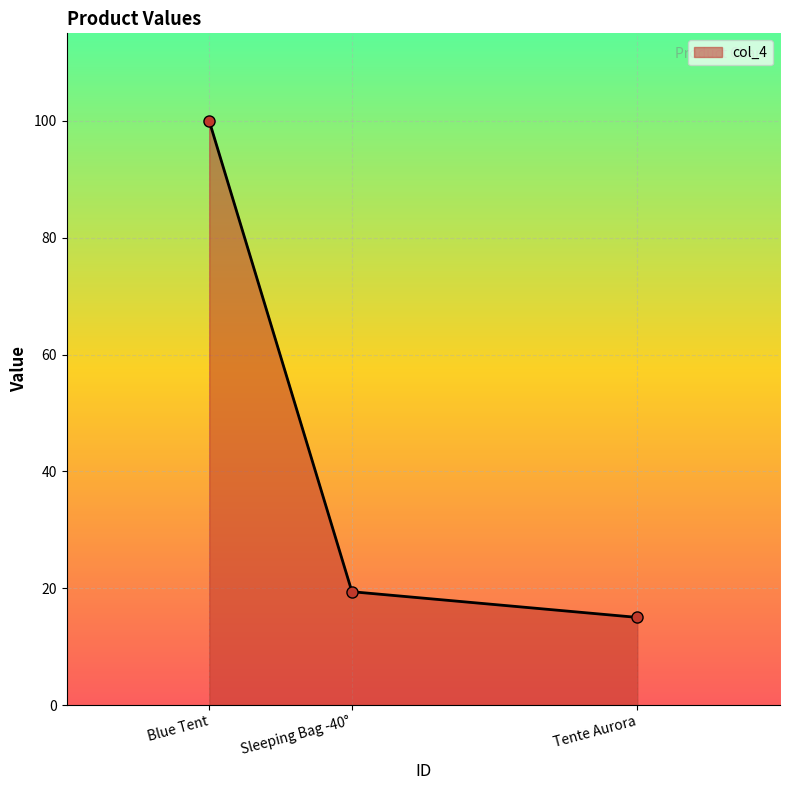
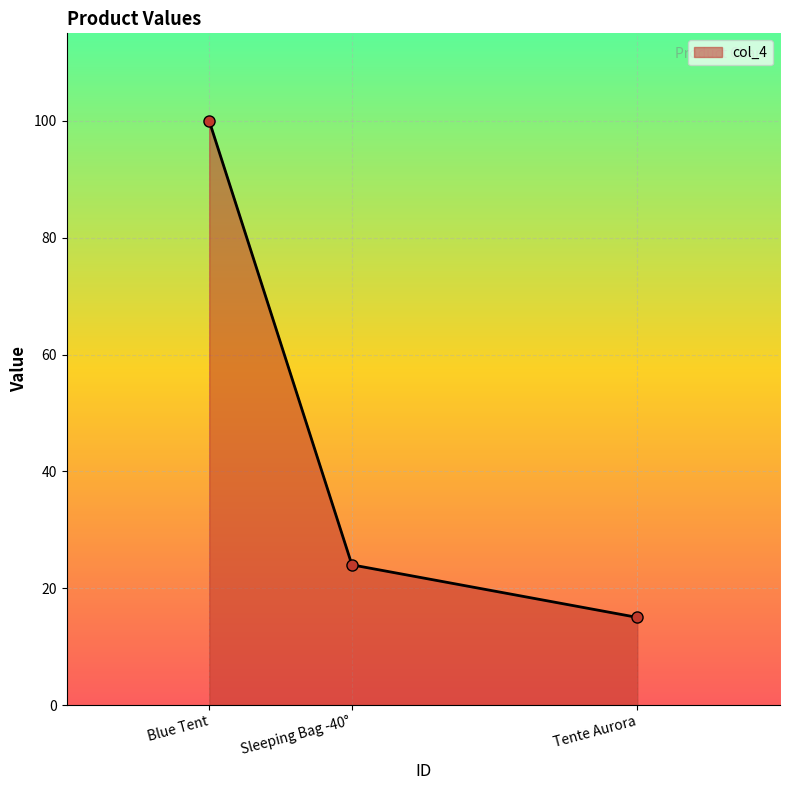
Sleeping Bag -40°: 19 -> 24
